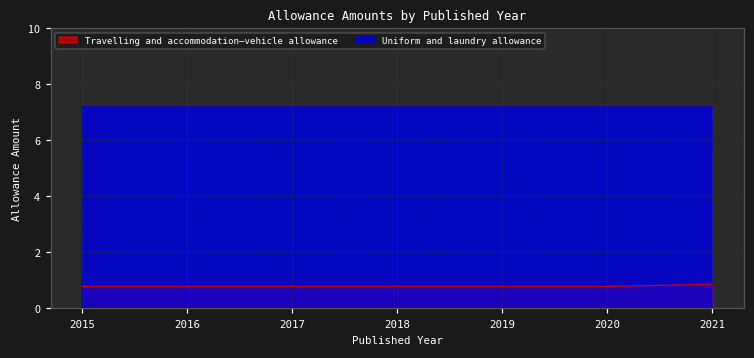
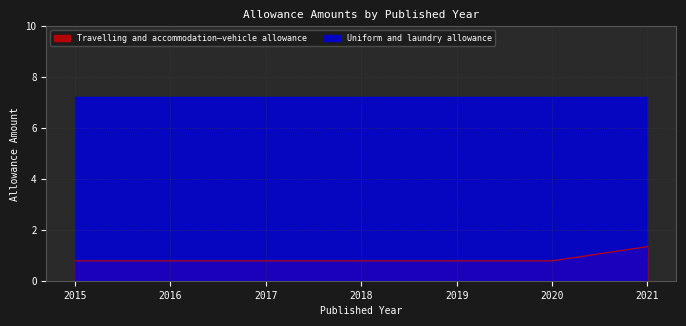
Travelling and accommodation—vehicle allowance, 2021: 0.9 -> 1.3
